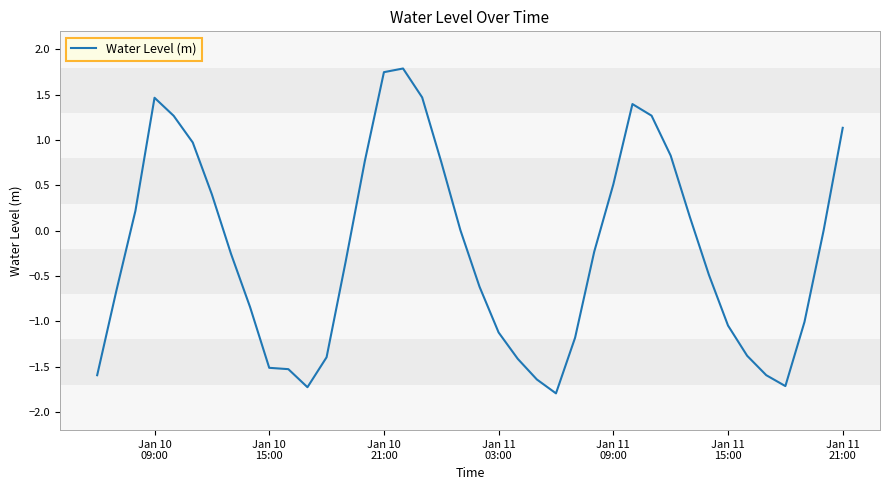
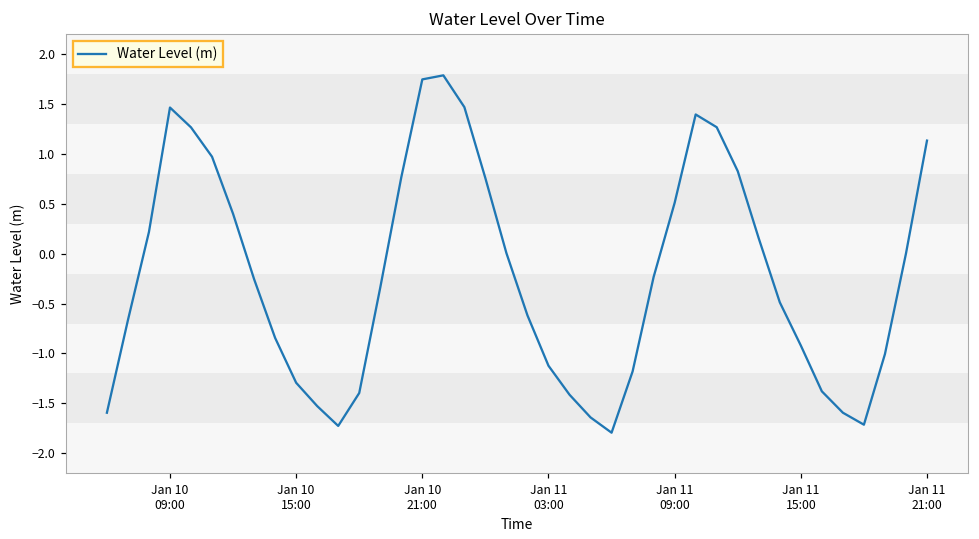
Jan 10 15:00: -1.5 -> -1.3
Jan 11 15:00: -1.0 -> -0.9
